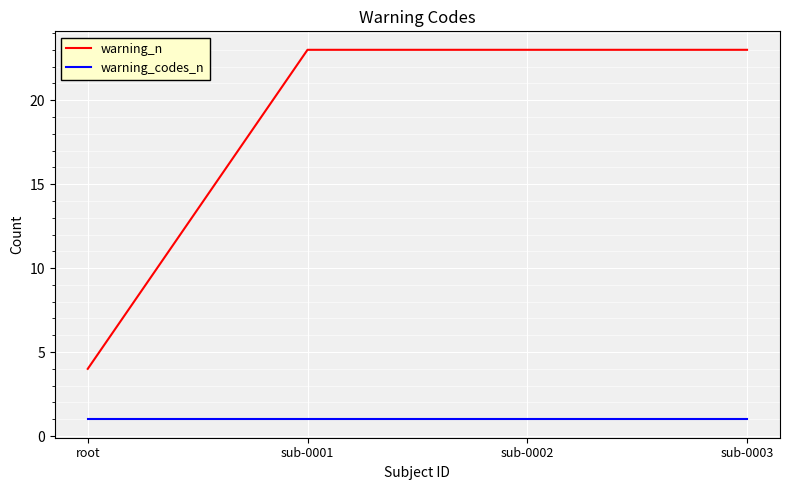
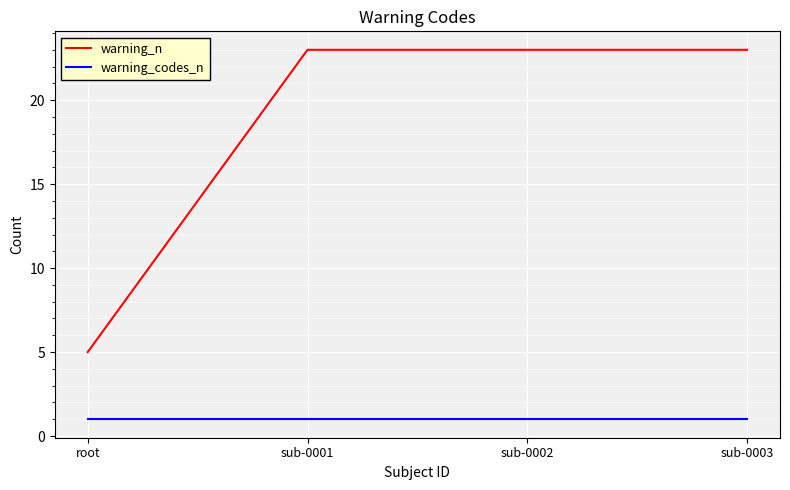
warning_n, root: 4 -> 5
